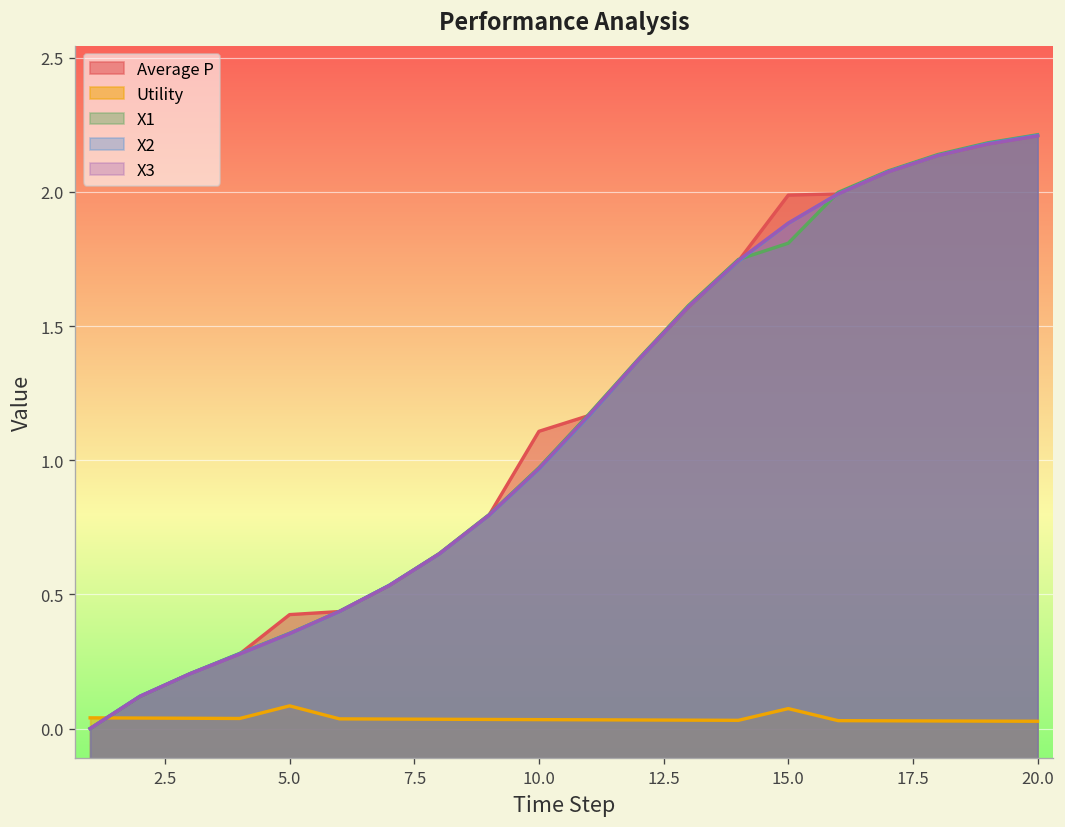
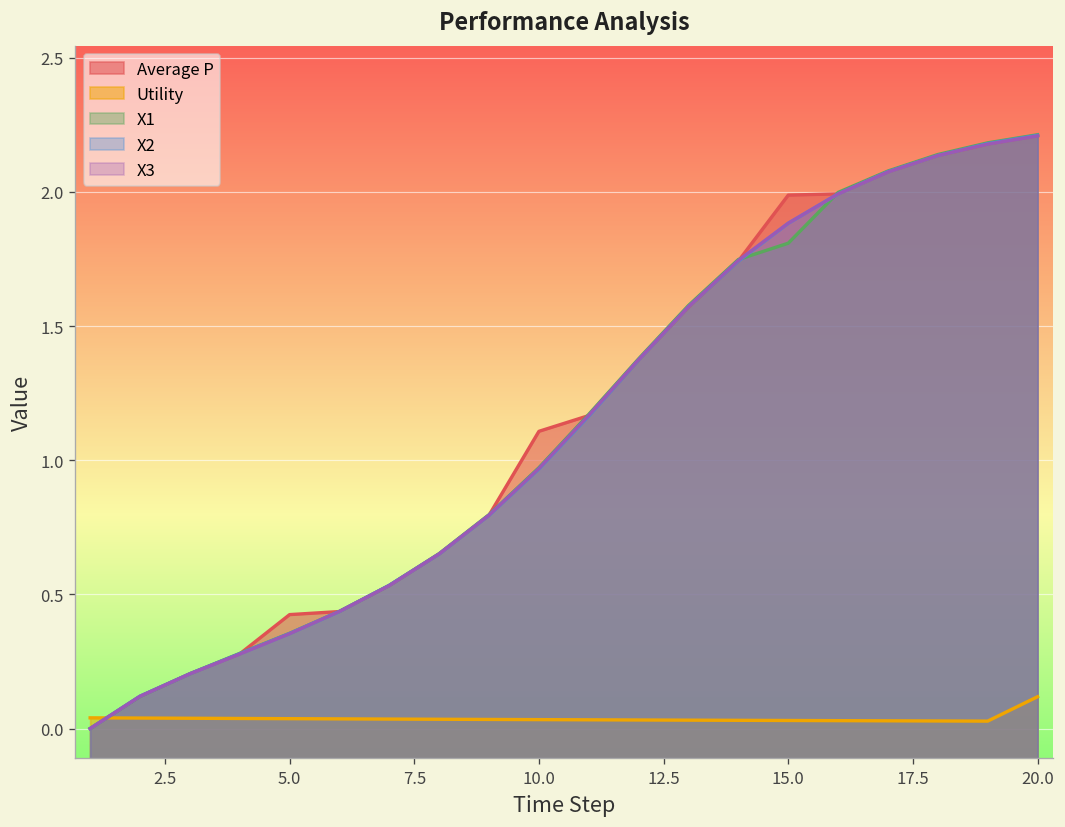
Utility, 5.0: 0.08 -> 0.04
Utility, 15.0: 0.07 -> 0.03
Utility, 20.0: 0.03 -> 0.12
